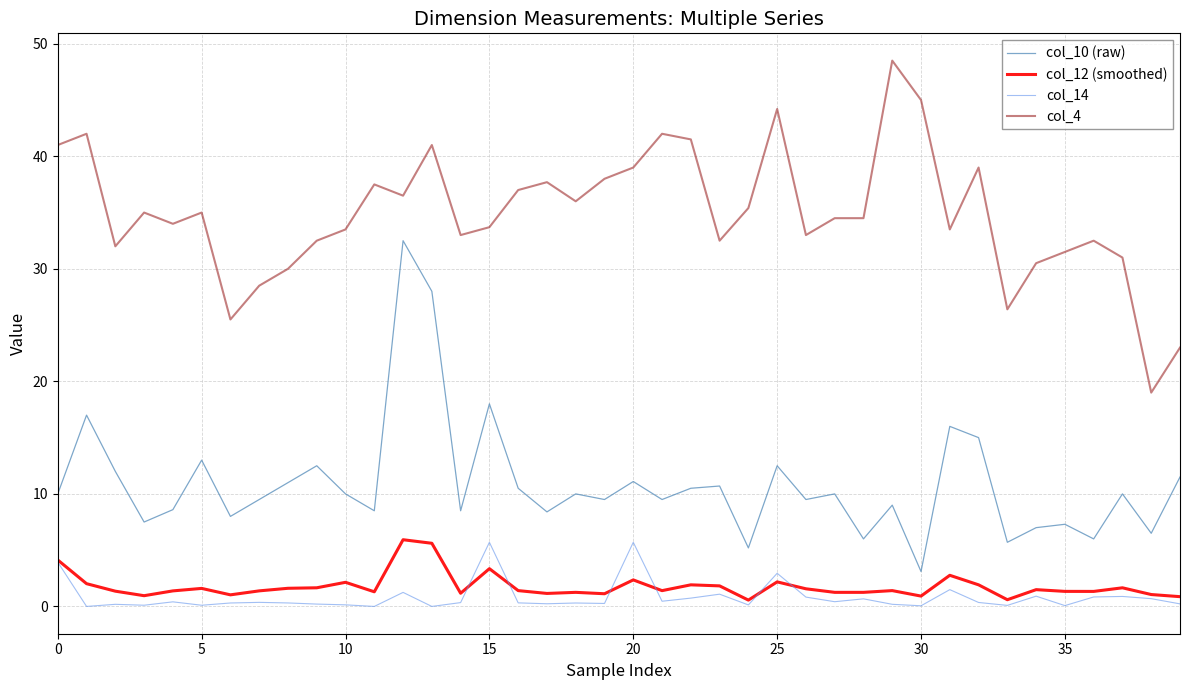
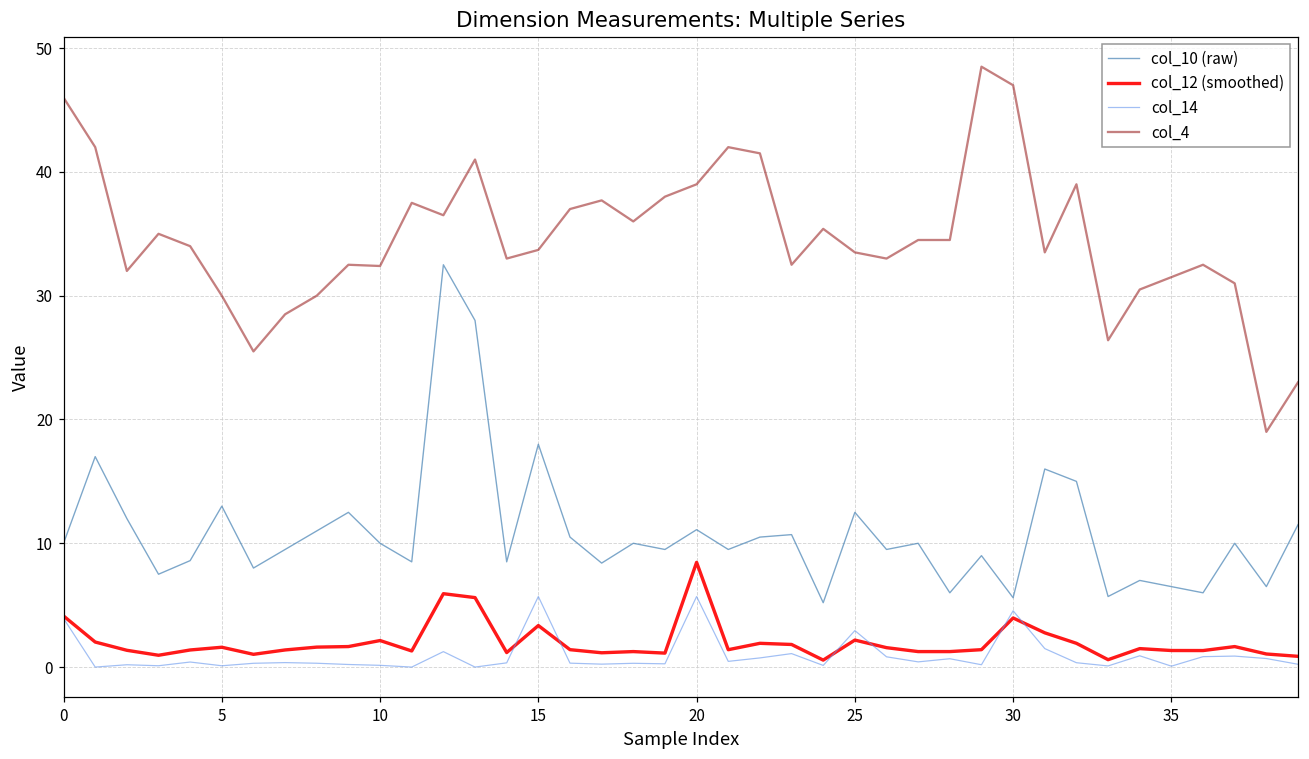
col_4, 0: 41 -> 46
col_4, 5: 35 -> 30
col_4, 10: 33.5 -> 32.4
col_12 (smoothed), 20: 2.4 -> 8.5
col_4, 25: 44.2 -> 33.5
col_10 (raw), 30: 3.1 -> 5.6
col_12 (smoothed), 30: 0.9 -> 4.0
col_14, 30: 0.1 -> 4.5
col_4, 30: 45 -> 47
col_10 (raw), 35: 7.3 -> 6.5
